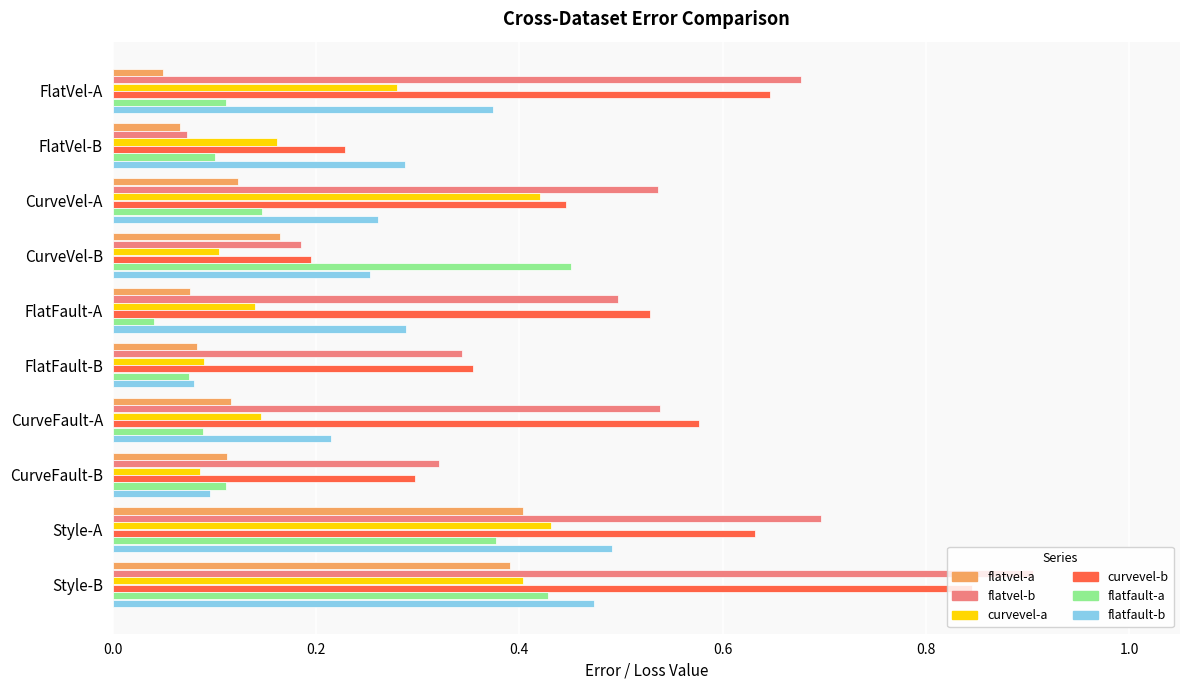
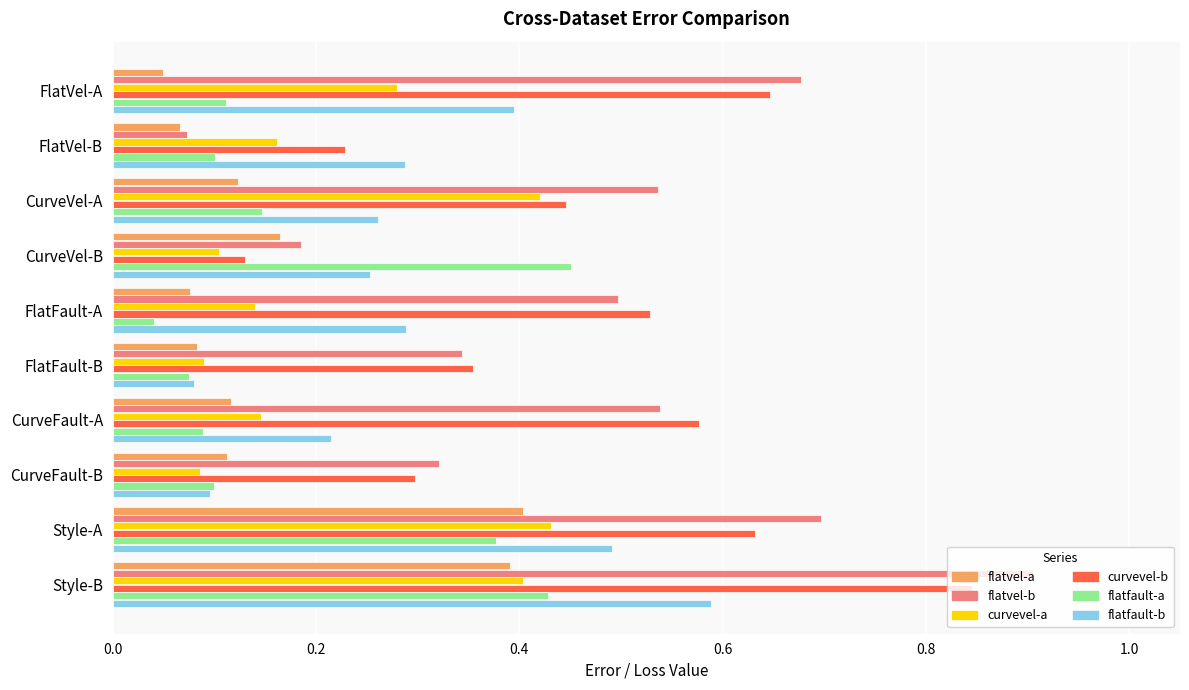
flatfault-b, FlatVel-A: 0.374 -> 0.395
curvevel-b, CurveVel-B: 0.195 -> 0.130
flatfault-a, CurveFault-B: 0.112 -> 0.099
flatfault-b, Style-B: 0.473 -> 0.589
